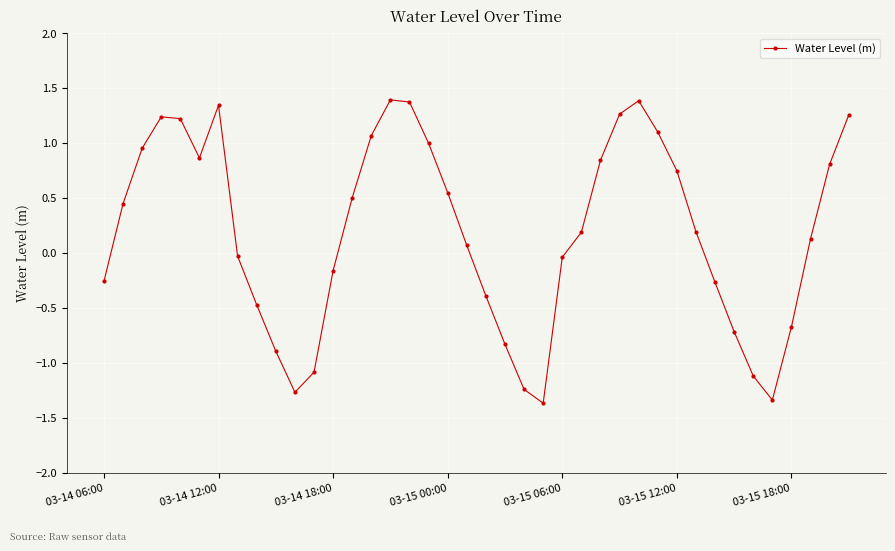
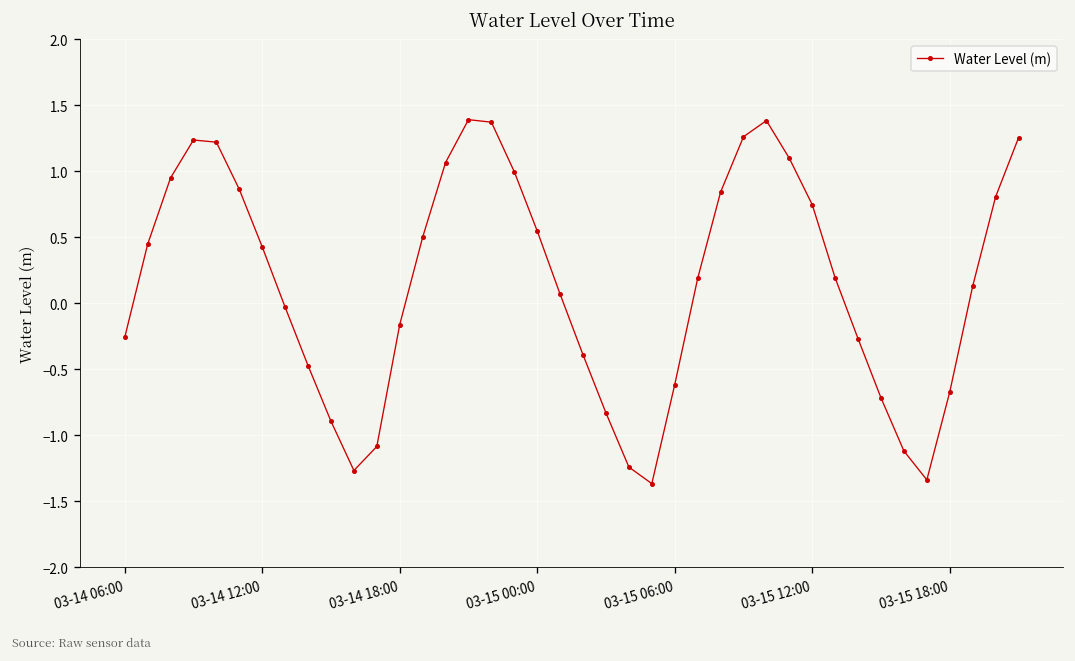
03-14 12:00: 1.34 -> 0.43
03-15 06:00: -0.04 -> -0.62
